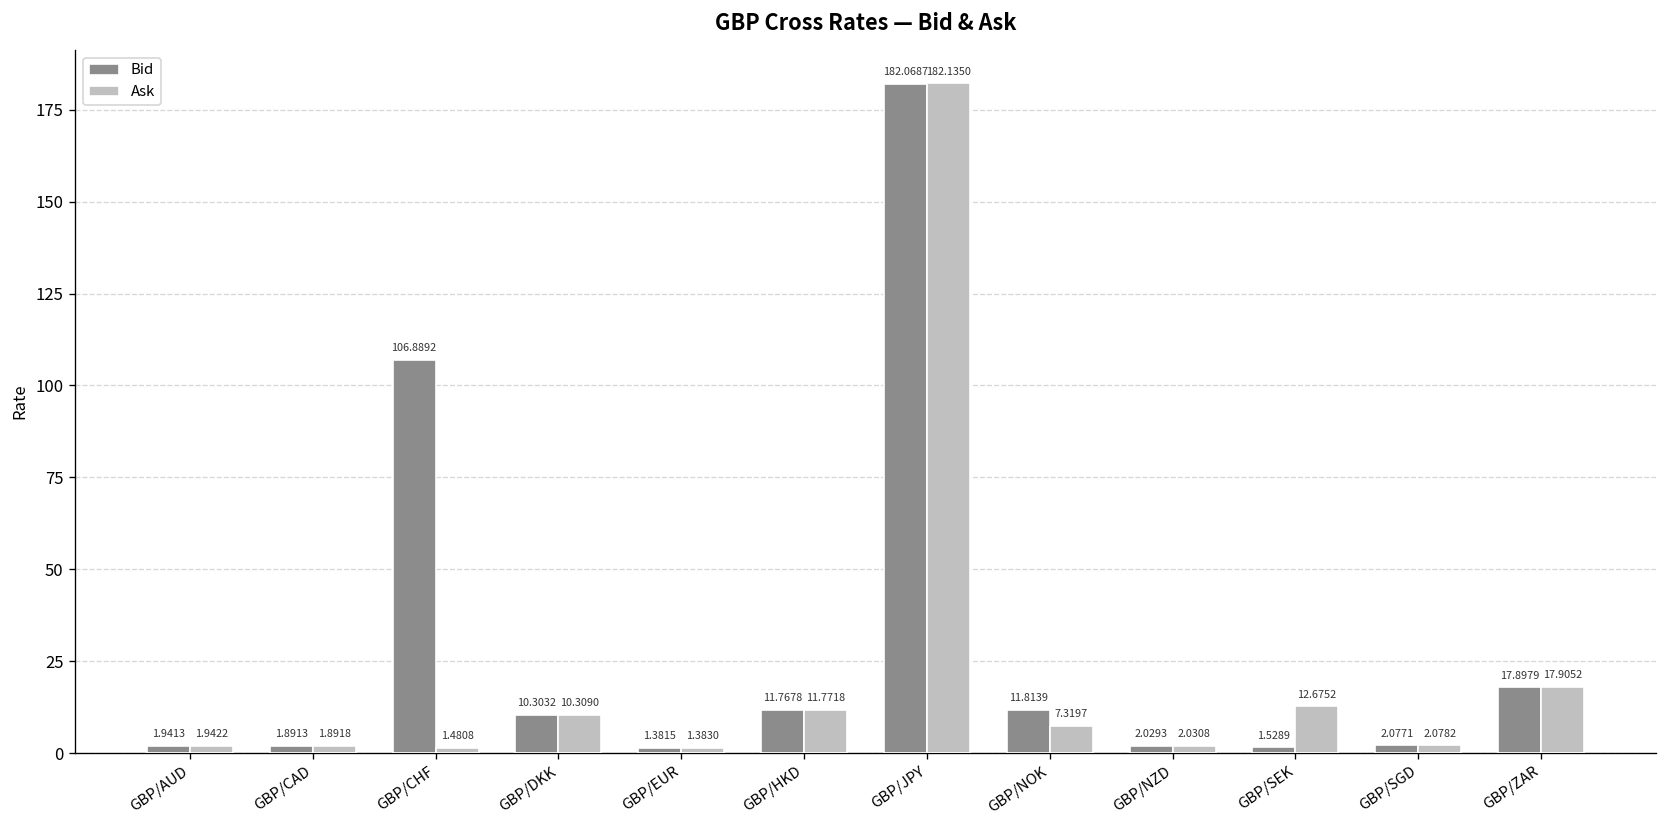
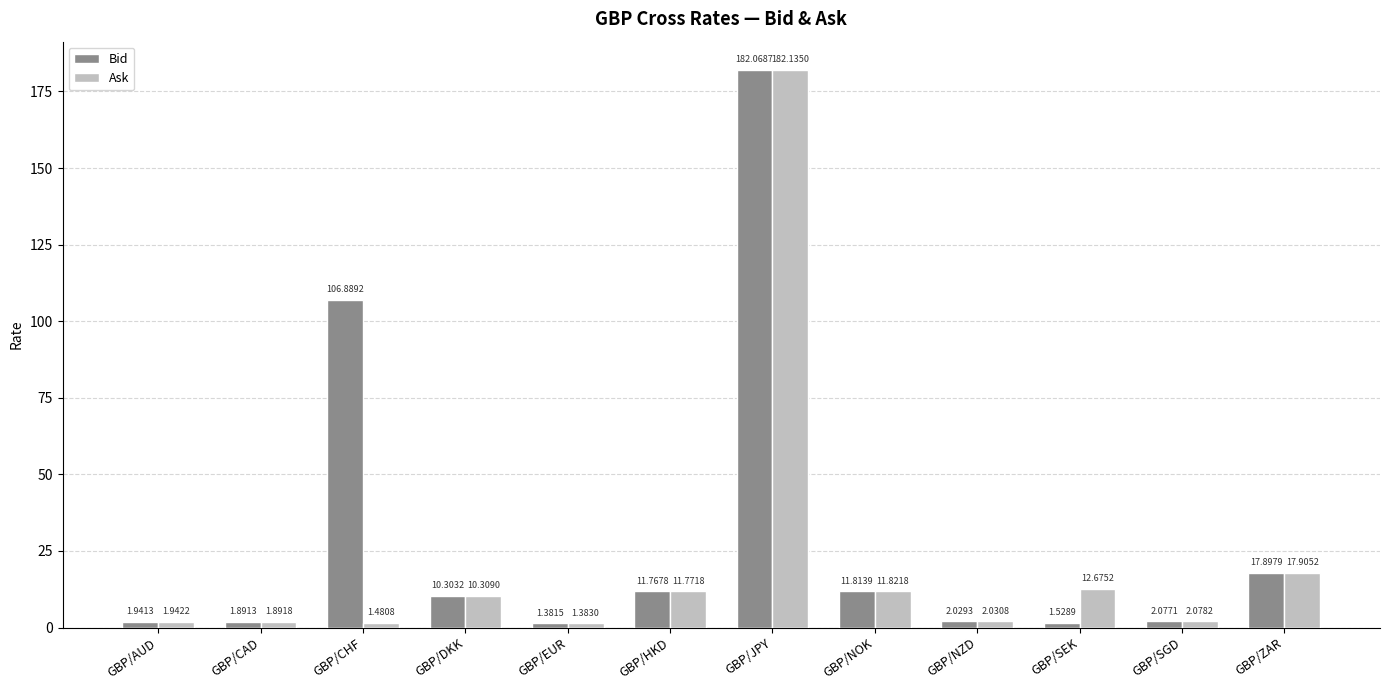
Ask, GBP/NOK: 7.3197 -> 11.8218
